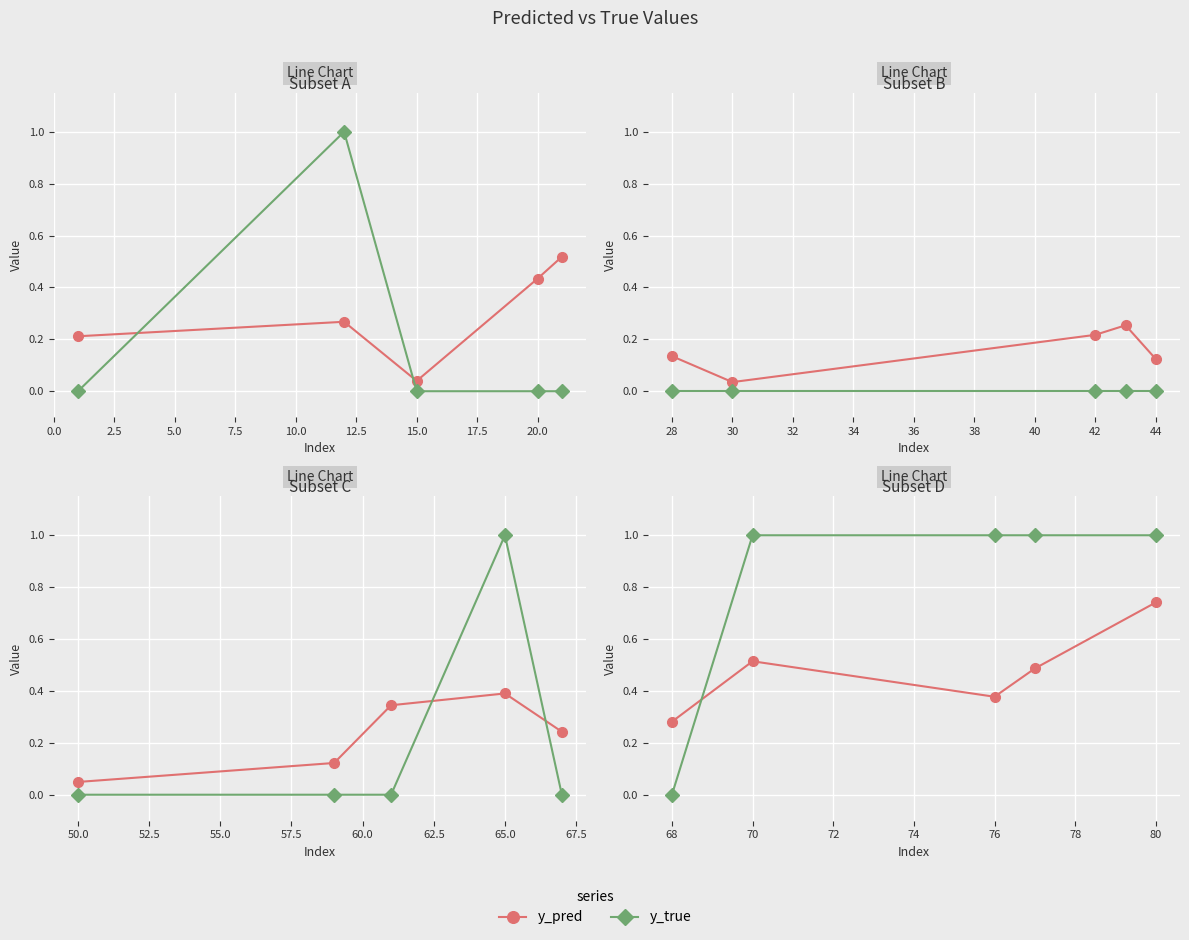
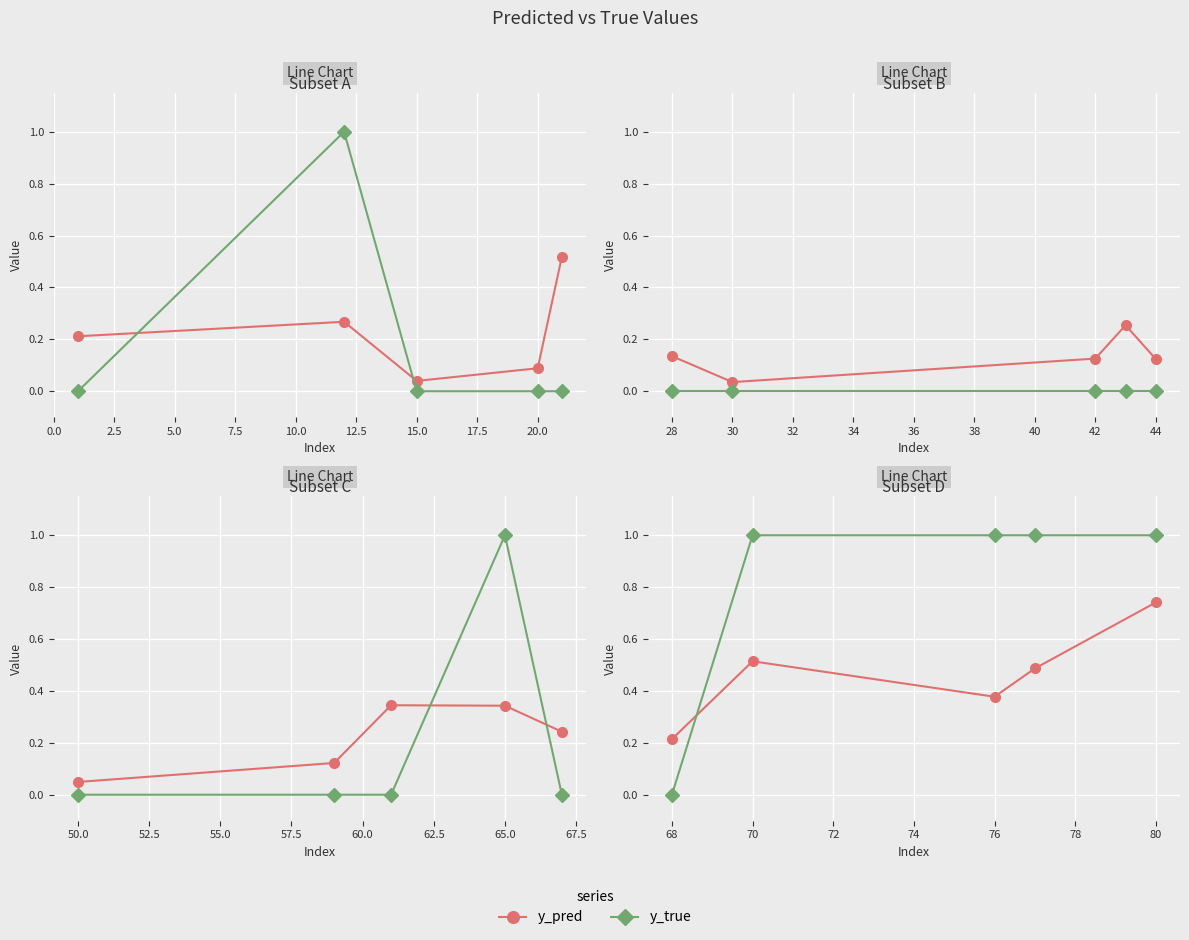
Subset A, y_pred, 20.0: 0.43 -> 0.09
Subset B, y_pred, 42: 0.22 -> 0.13
Subset C, y_pred, 65.0: 0.39 -> 0.34
Subset D, y_pred, 68: 0.28 -> 0.21
